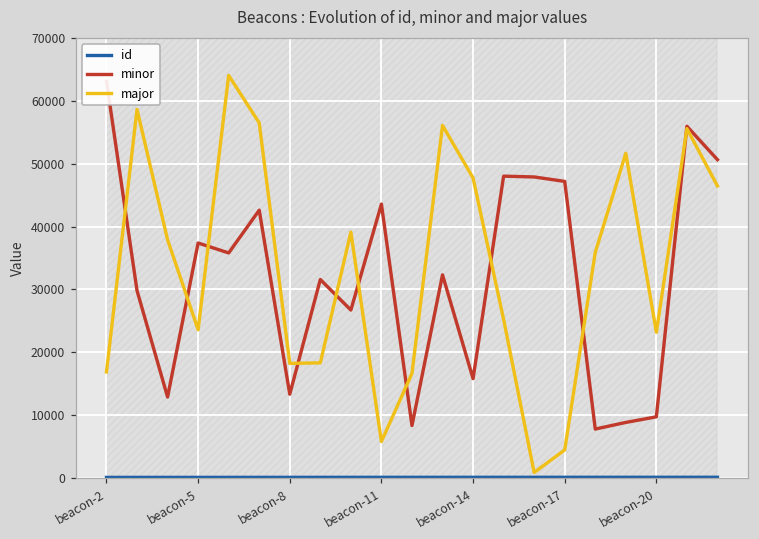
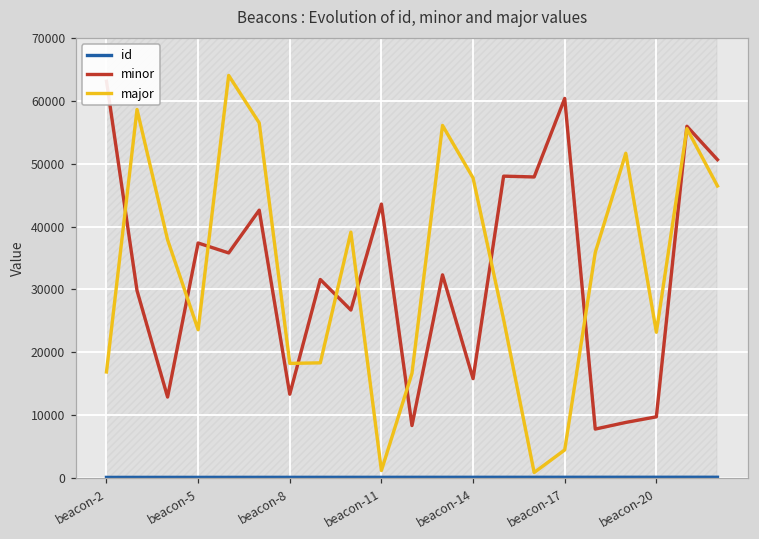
major, beacon-11: 6000 -> 1000
minor, beacon-17: 47000 -> 60000
